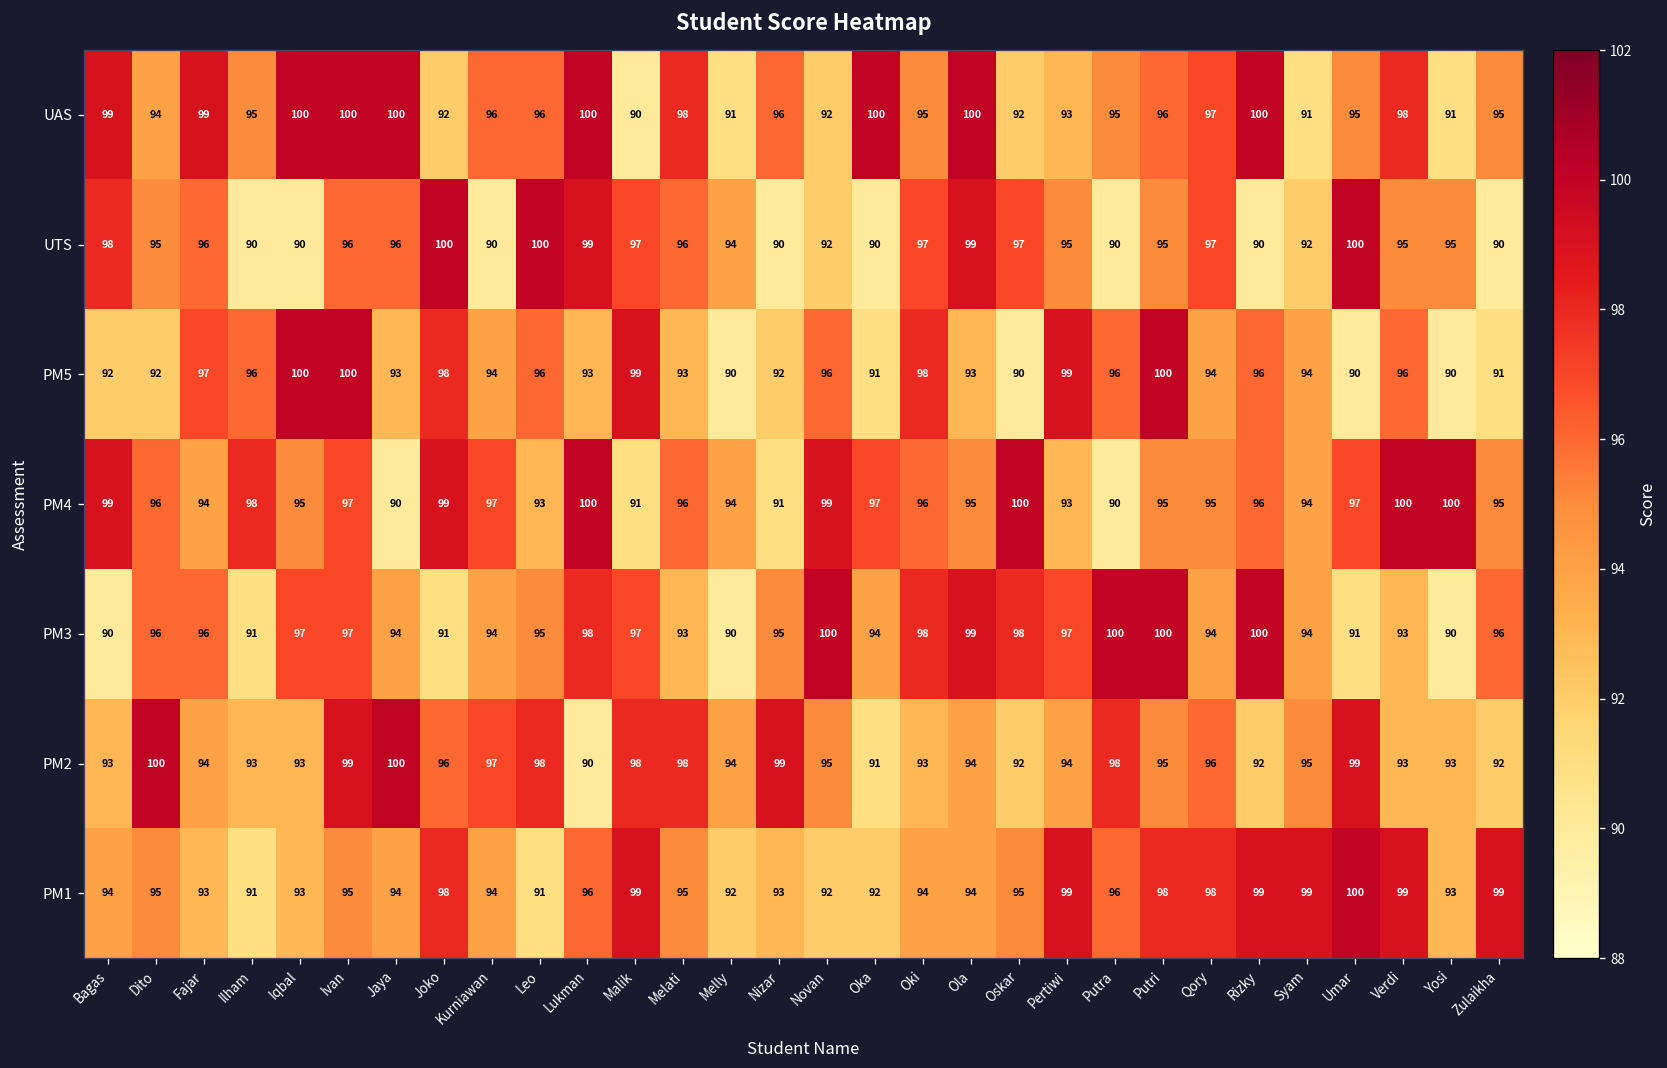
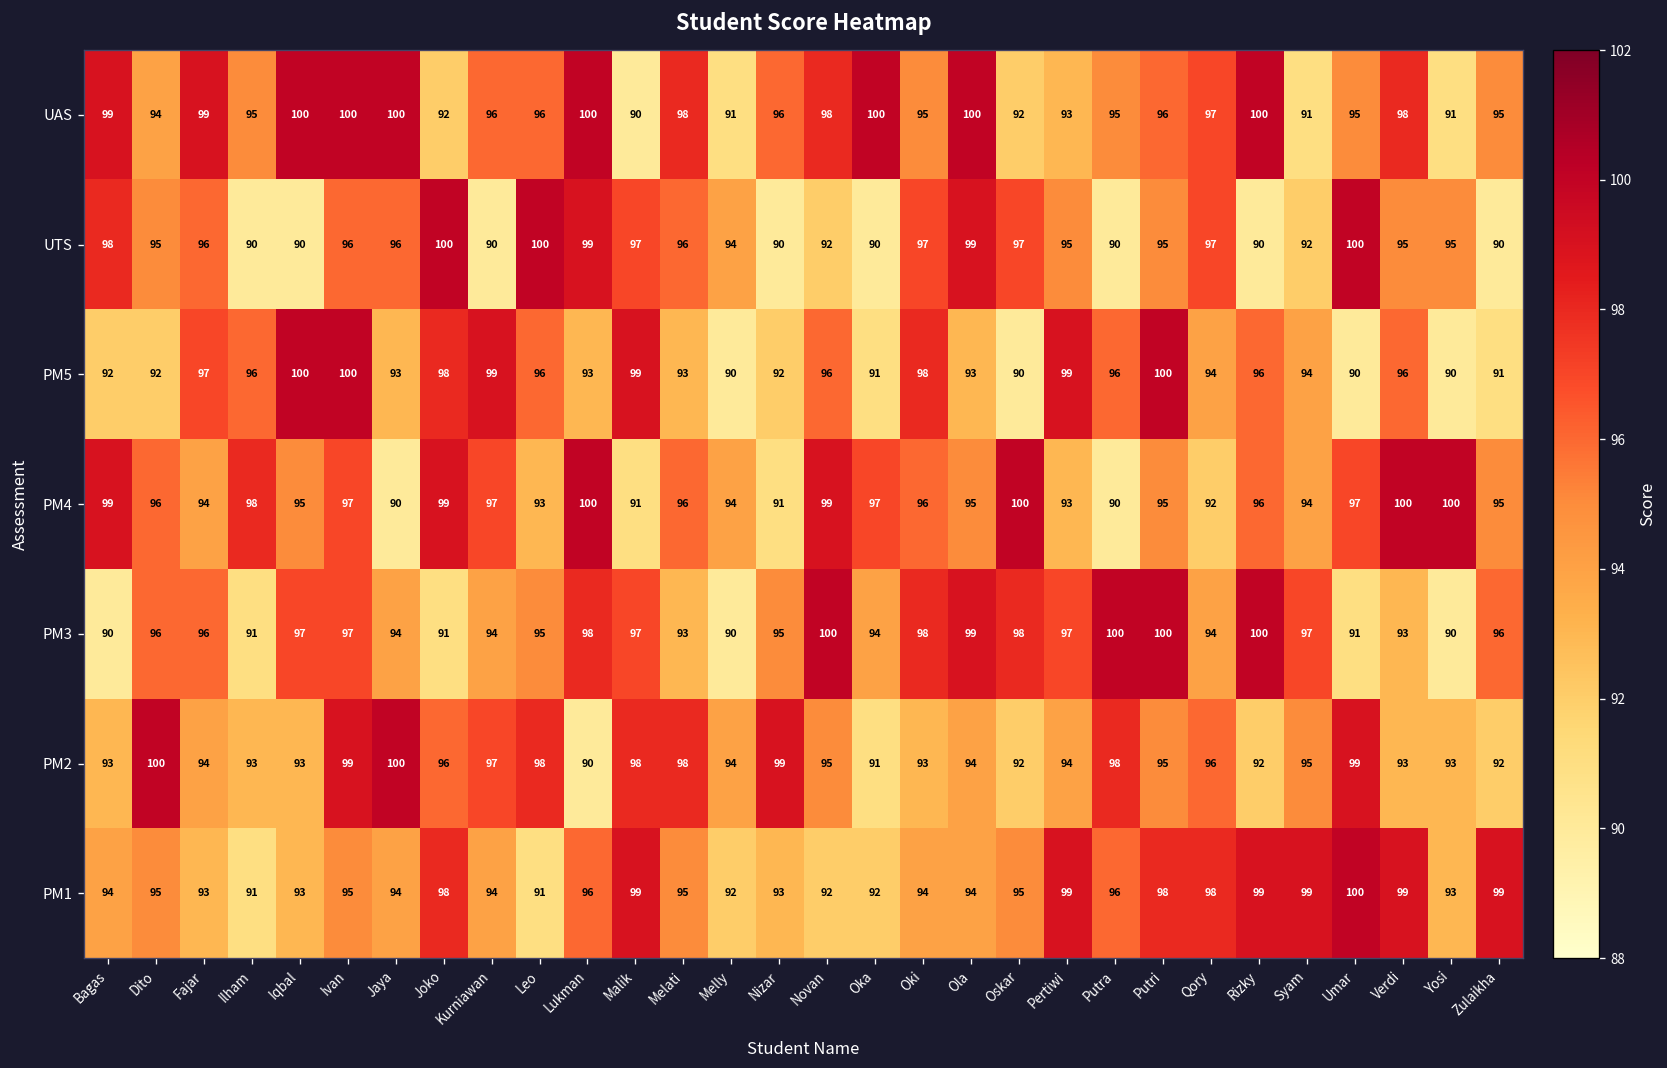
UAS, Novan: 92 -> 98
PM5, Kurniawan: 94 -> 99
PM4, Qory: 95 -> 92
PM3, Syam: 94 -> 97
